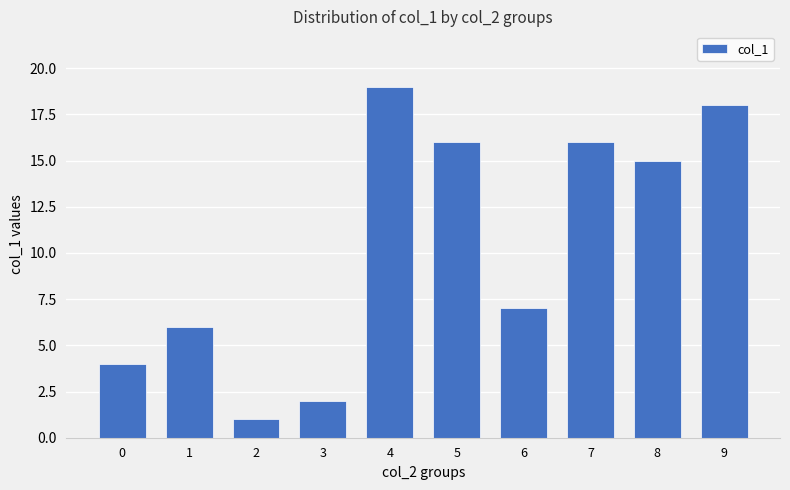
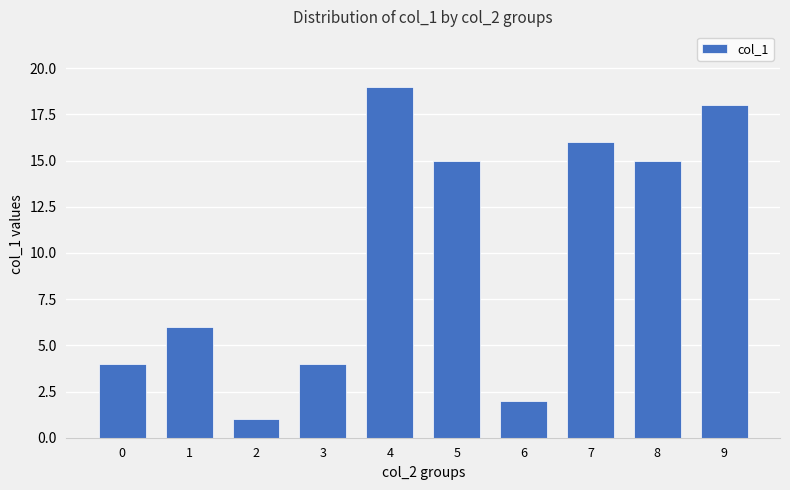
3: 2 -> 4
5: 16 -> 15
6: 7 -> 2
